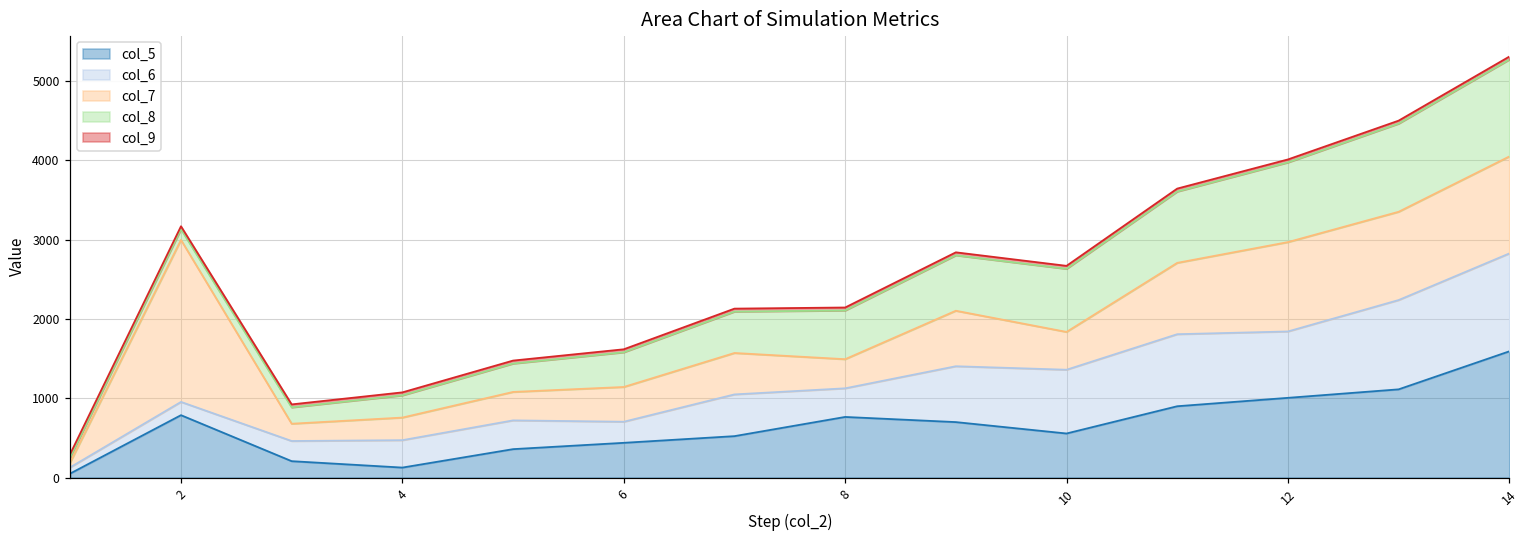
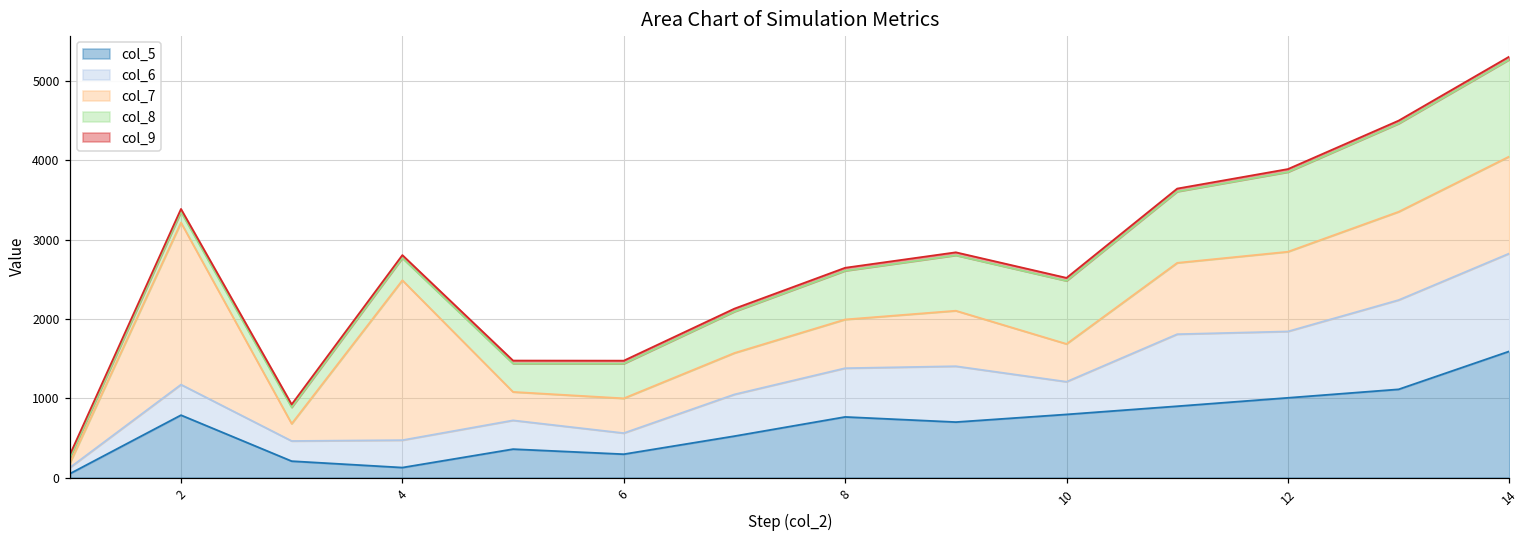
col_6, 2: 200 -> 400
col_7, 4: 300 -> 2000
col_5, 6: 400 -> 300
col_6, 8: 400 -> 600
col_7, 8: 400 -> 600
col_5, 10: 600 -> 800
col_6, 10: 800 -> 400
col_7, 12: 1100 -> 1000
